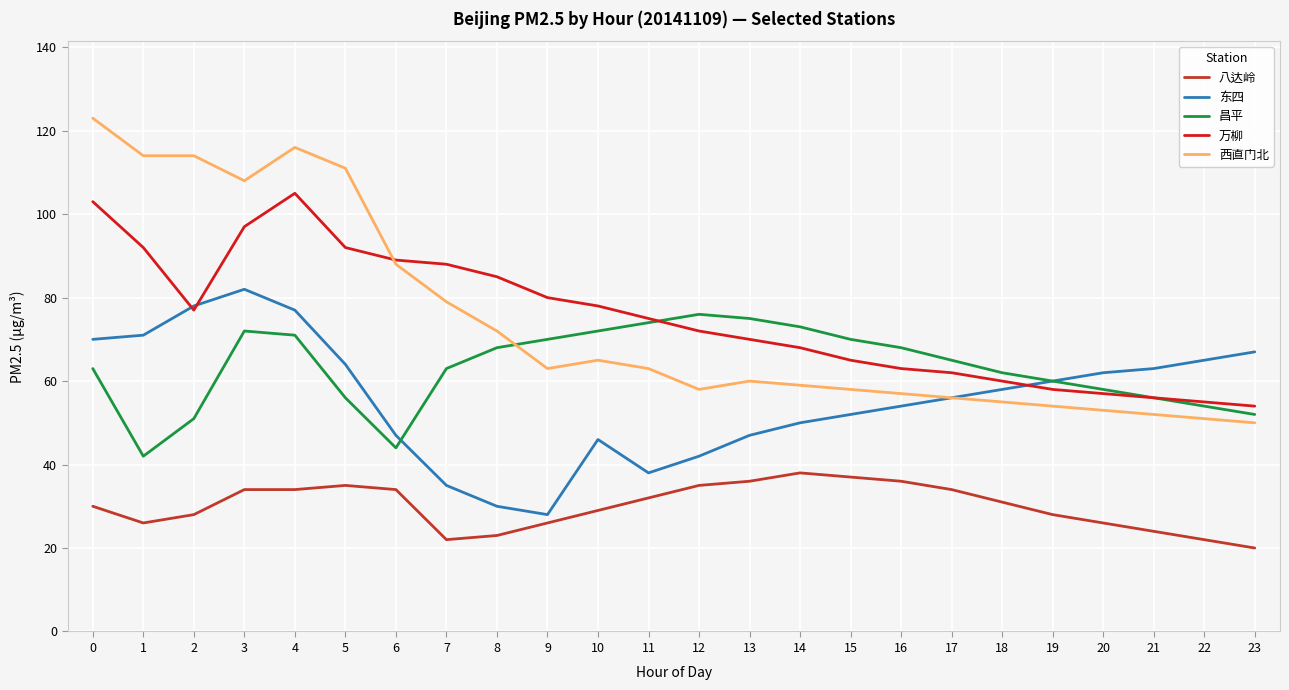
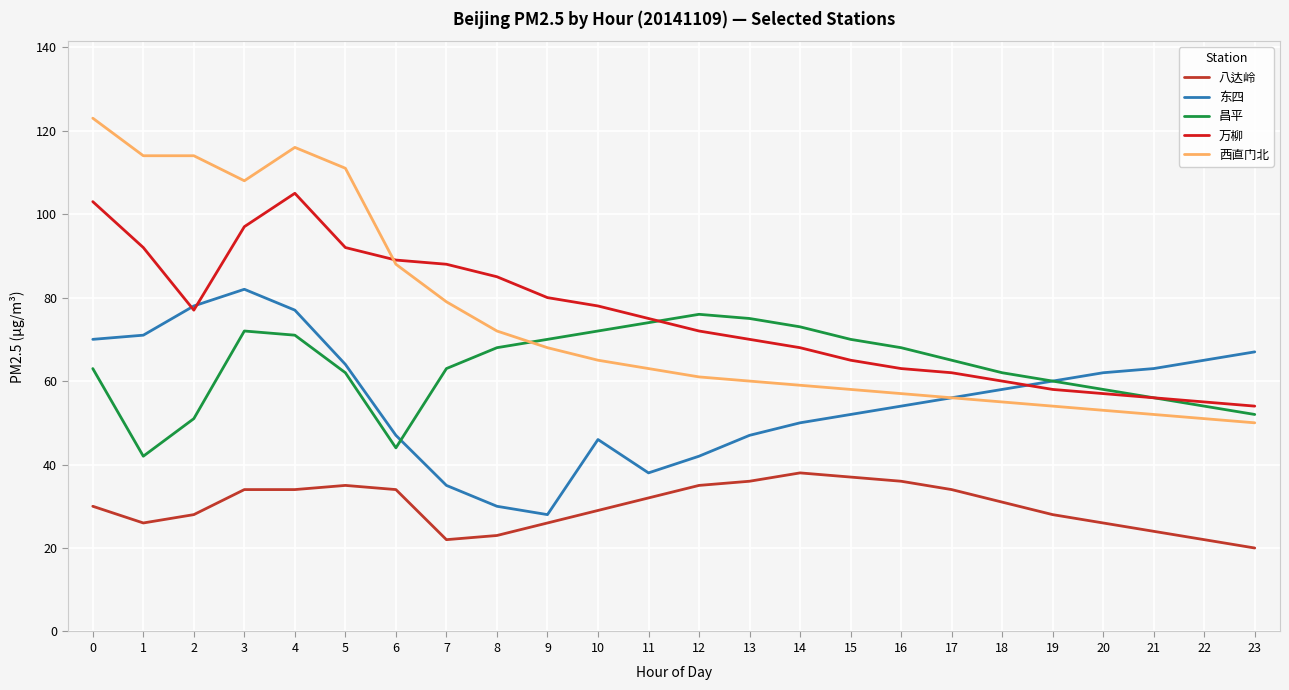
昌平, 5: 56 -> 62
西直门北, 9: 63 -> 68
西直门北, 12: 58 -> 61
